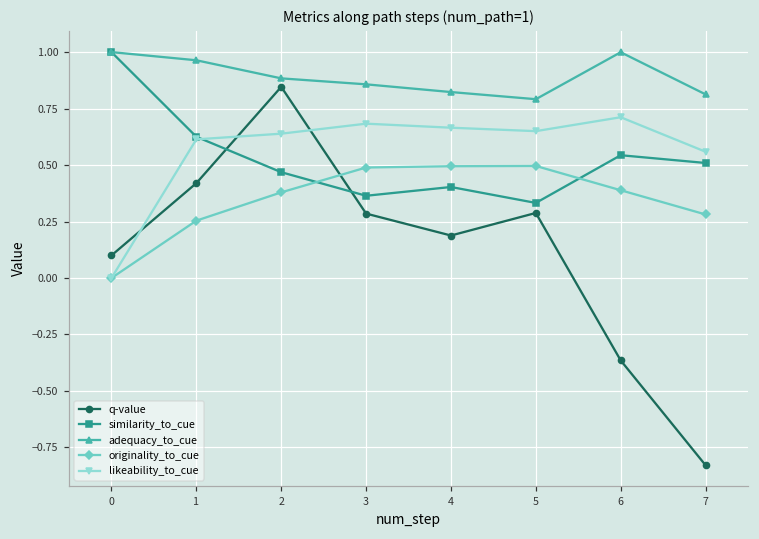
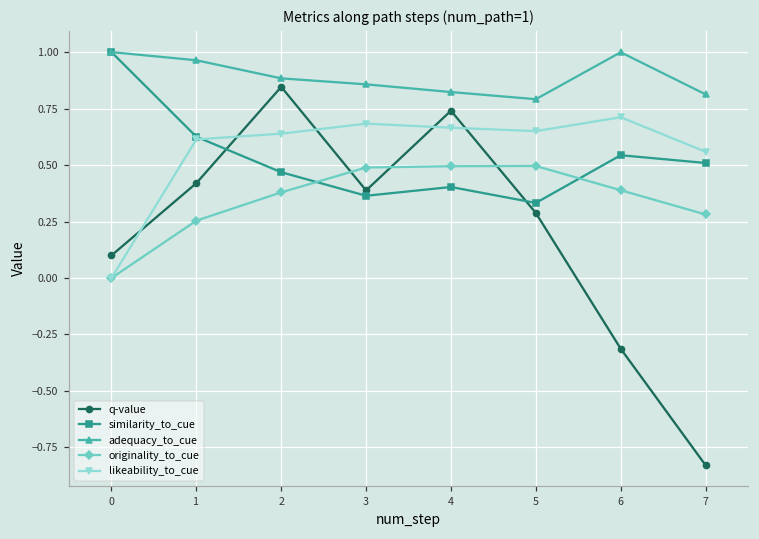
q-value, 3: 0.29 -> 0.39
q-value, 4: 0.19 -> 0.74
q-value, 6: -0.36 -> -0.31
